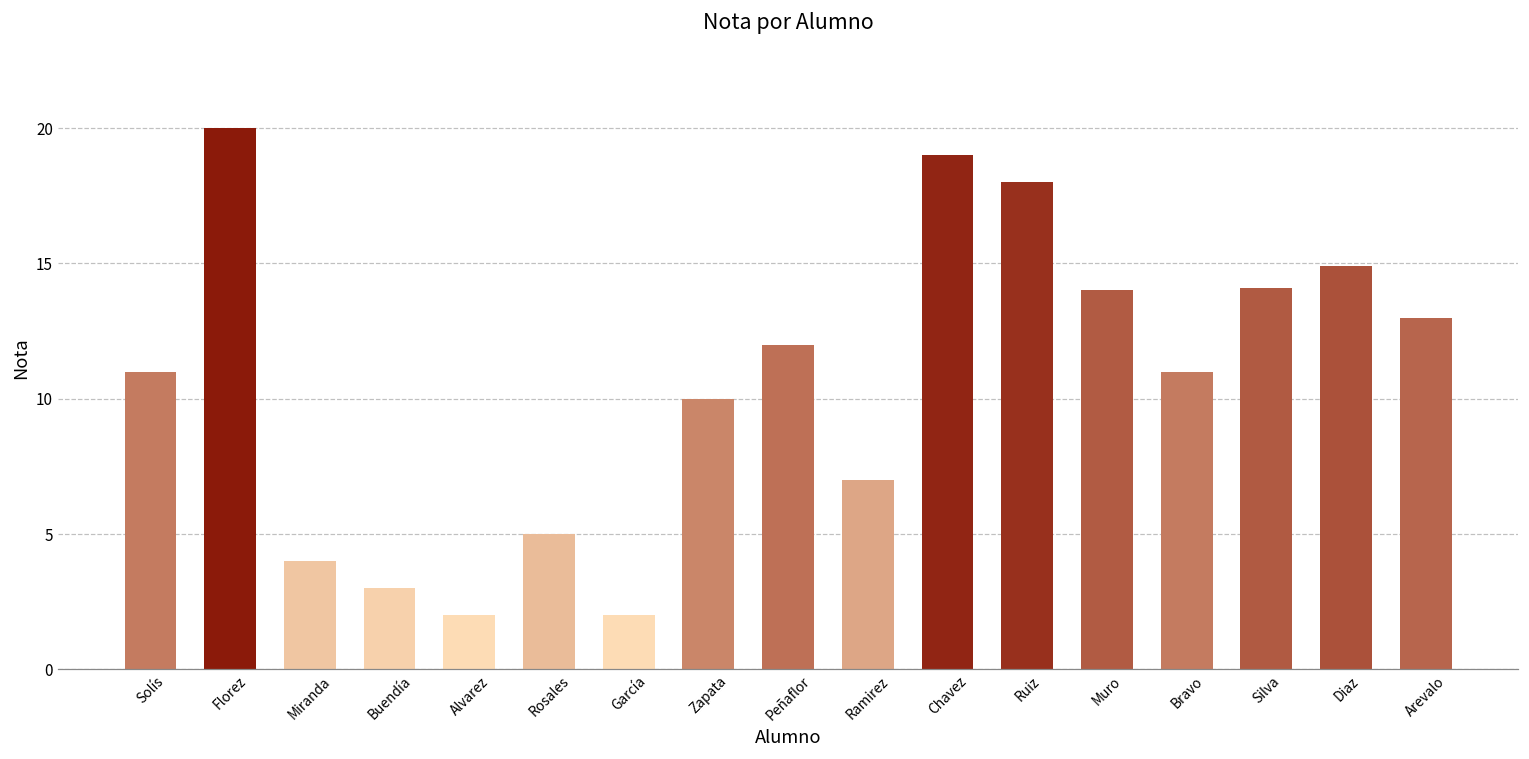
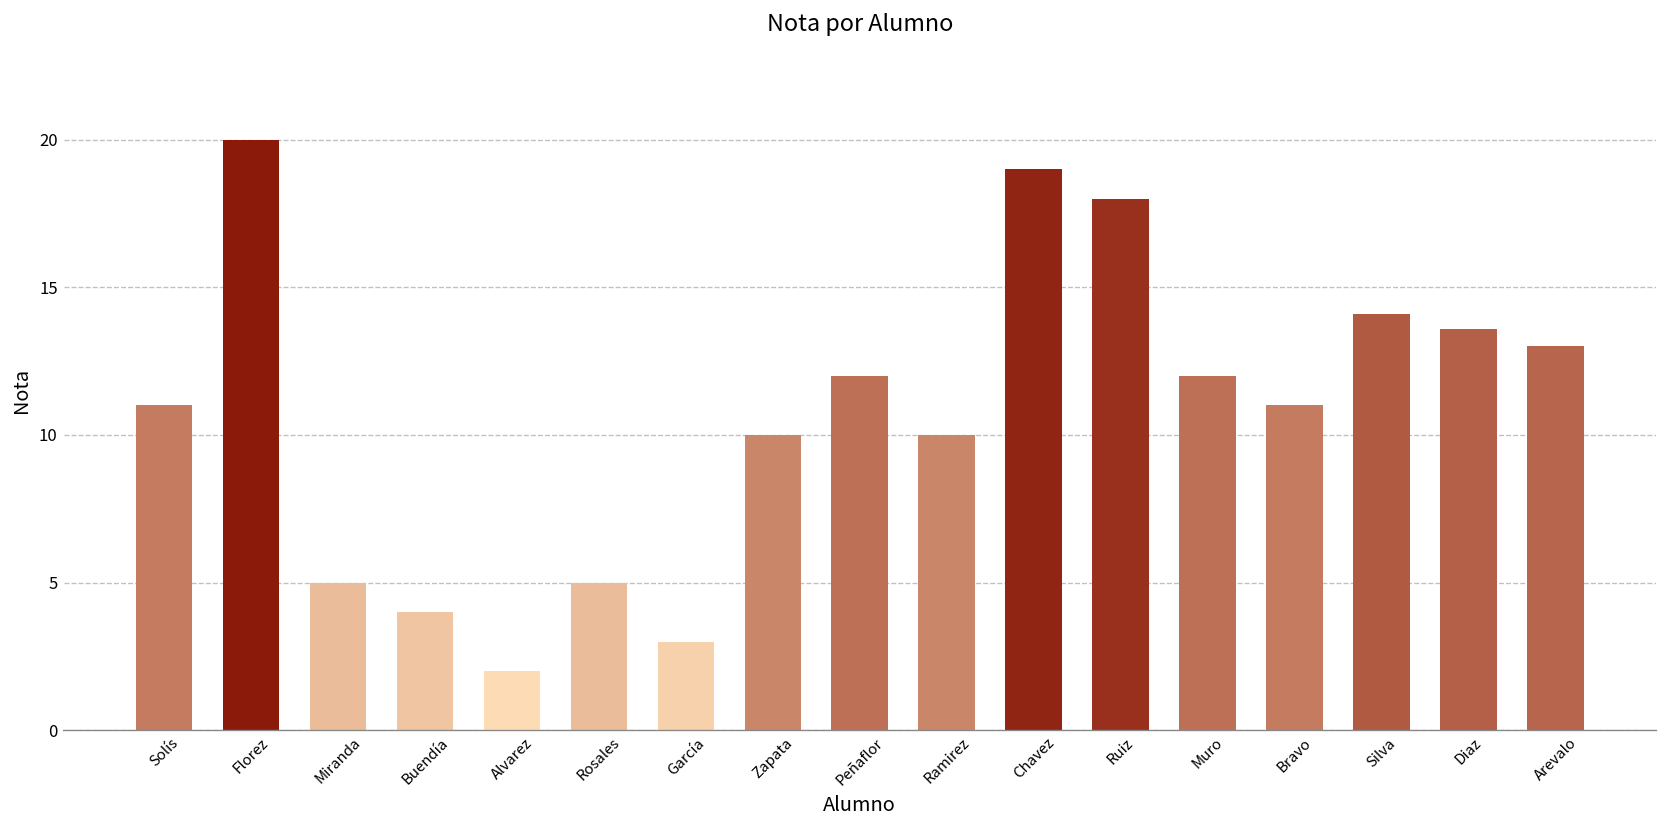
Miranda: 4 -> 5
Buendía: 3 -> 4
García: 2 -> 3
Ramirez: 7 -> 10
Muro: 14 -> 12
Diaz: 14.9 -> 13.6
